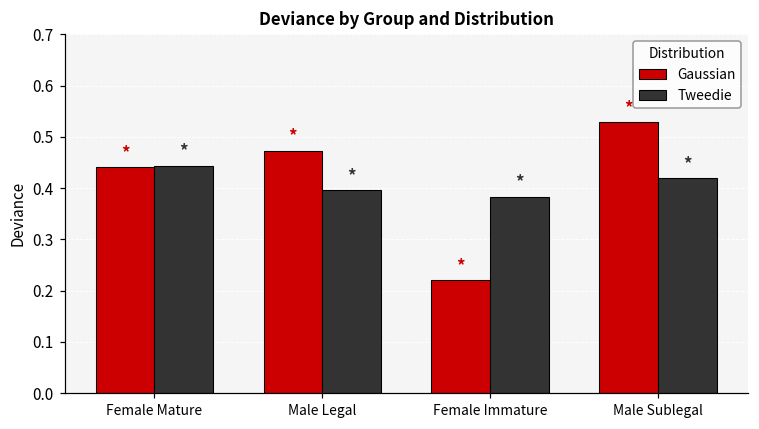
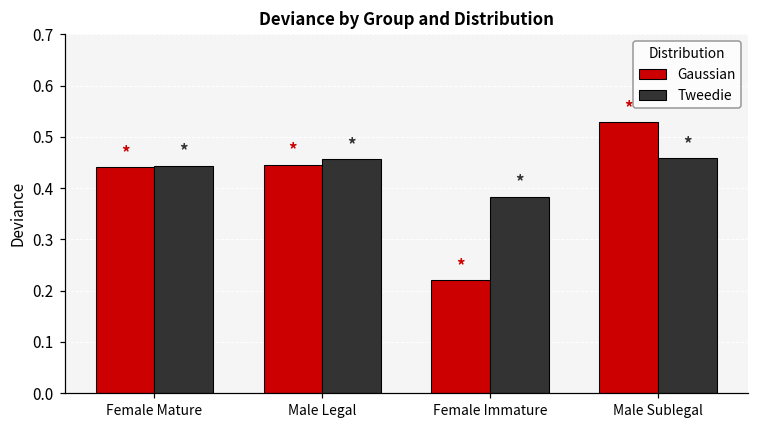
Gaussian, Male Legal: 0.47 -> 0.45
Tweedie, Male Legal: 0.40 -> 0.46
Tweedie, Male Sublegal: 0.42 -> 0.46
